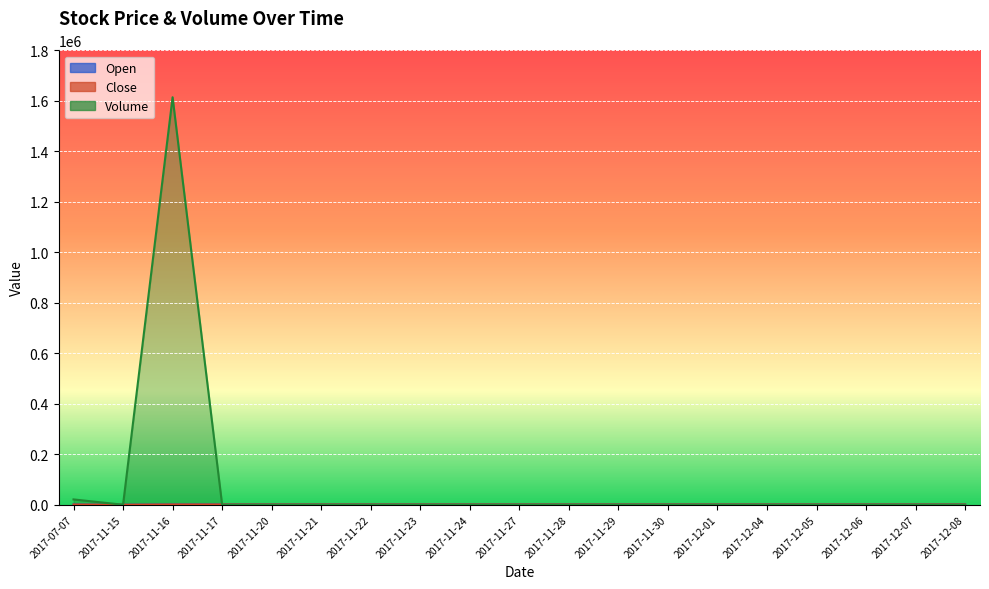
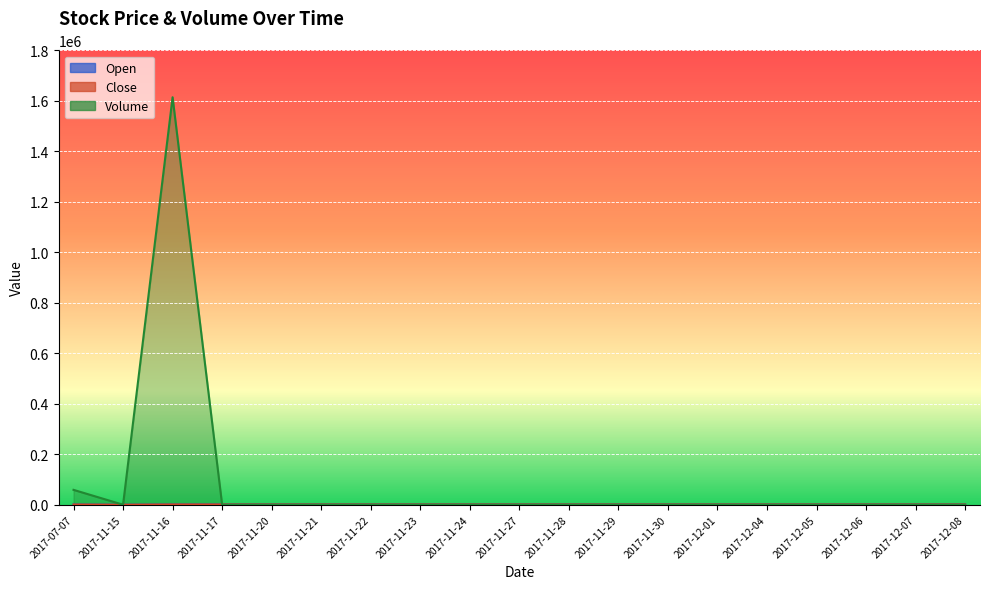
Volume, 2017-07-07: 20000 -> 60000
